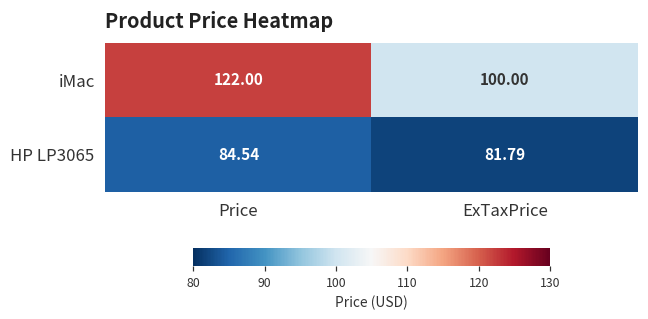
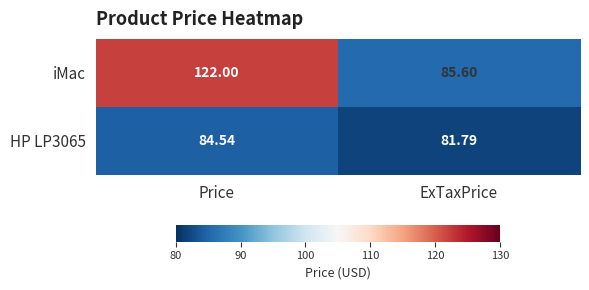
iMac, ExTaxPrice: 100.00 -> 85.60
